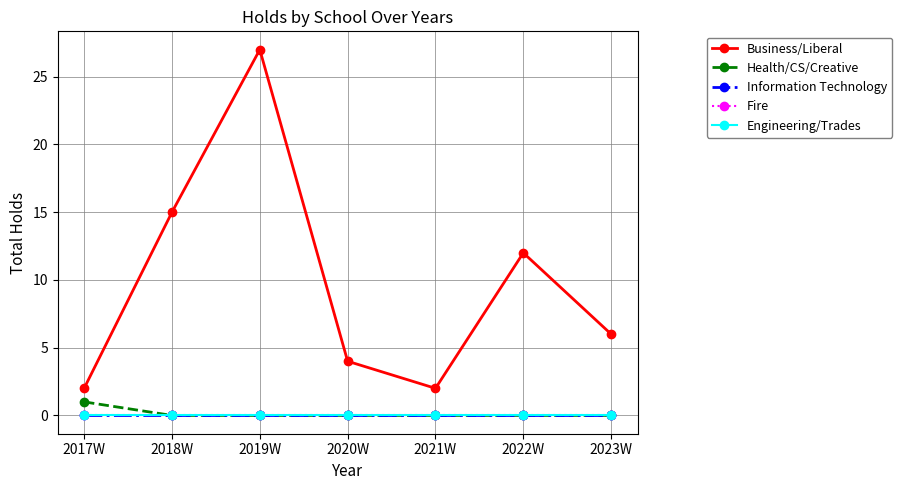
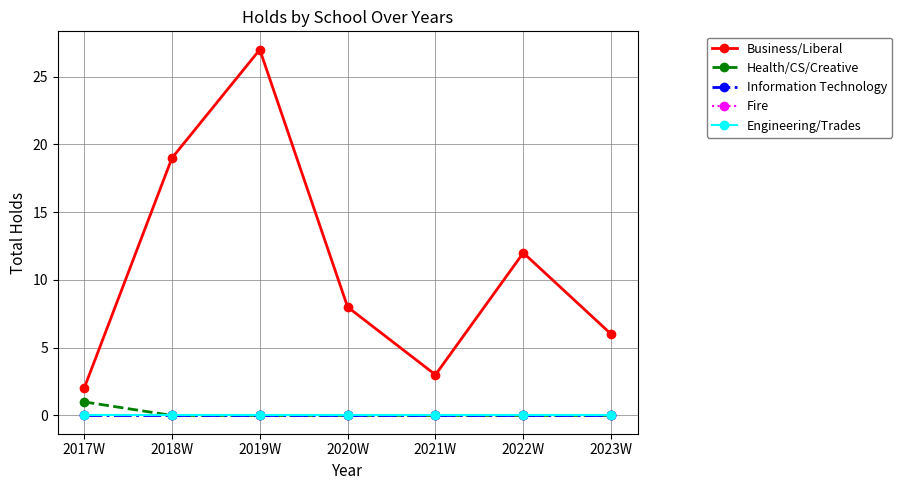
Business/Liberal, 2018W: 15 -> 19
Business/Liberal, 2020W: 4 -> 8
Business/Liberal, 2021W: 2 -> 3
